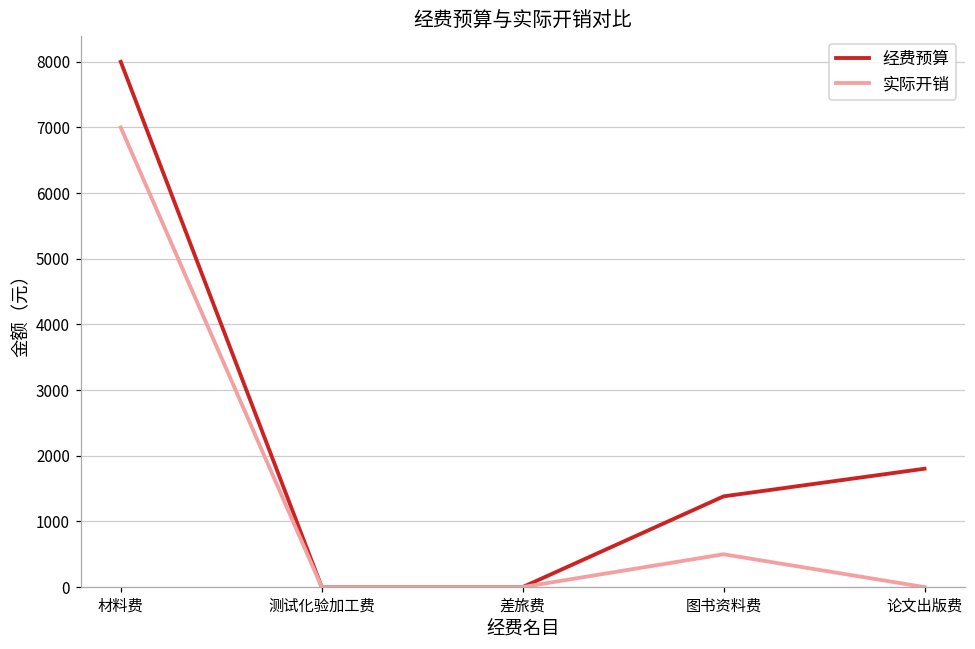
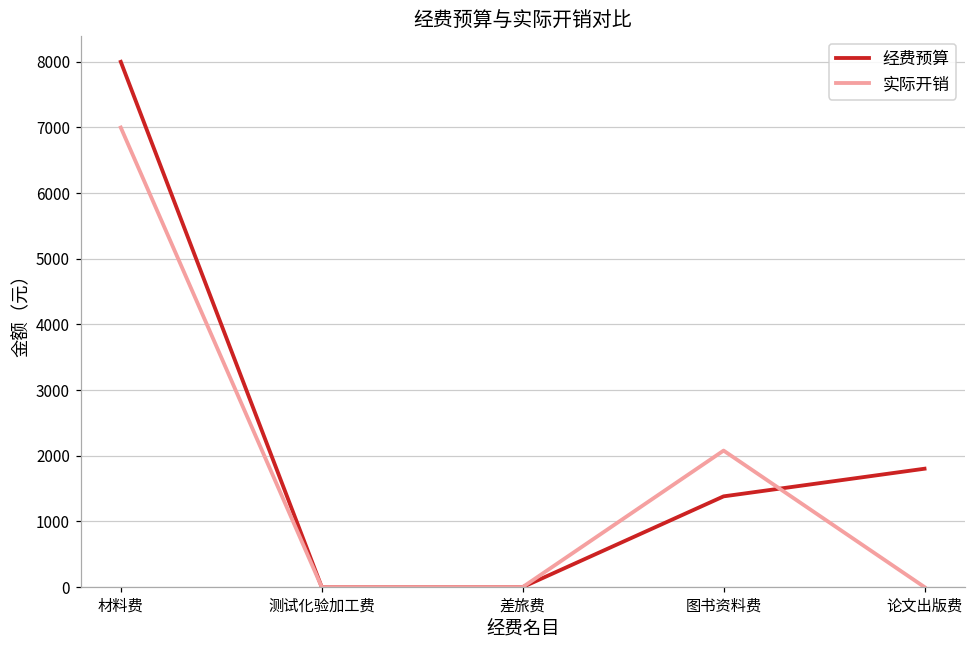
实际开销, 图书资料费: 500 -> 2100
